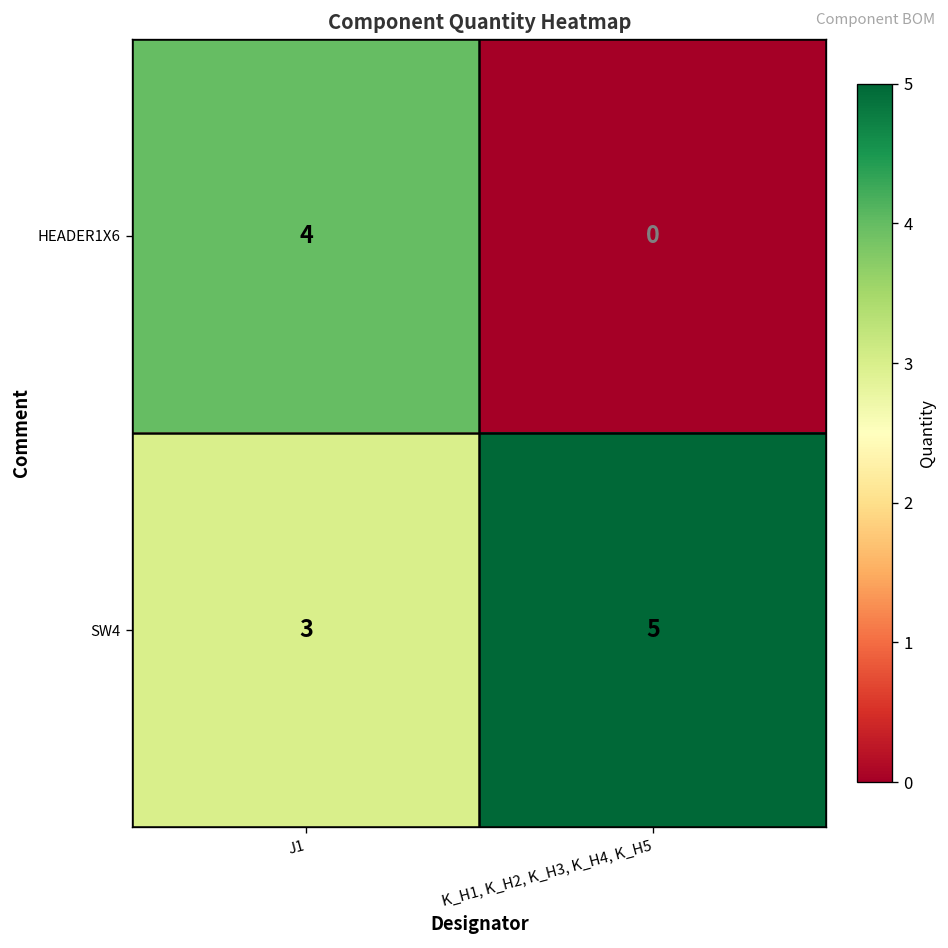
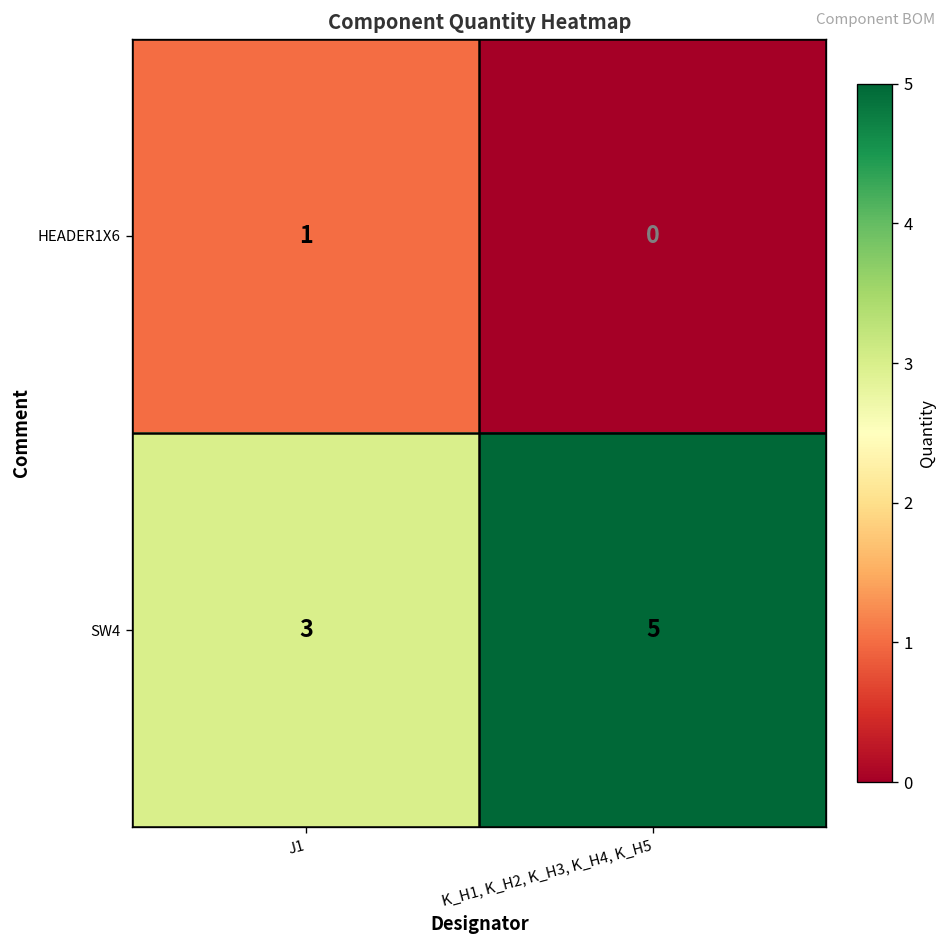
HEADER1X6, J1: 4 -> 1
